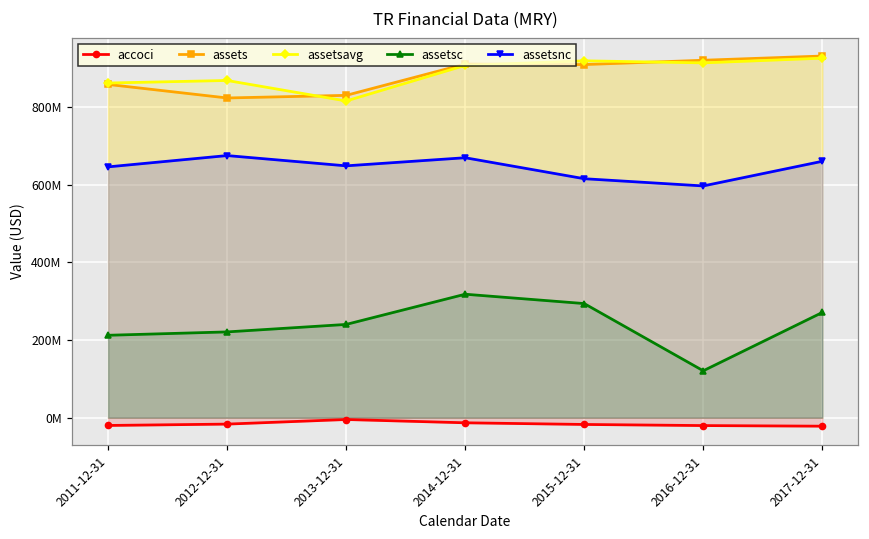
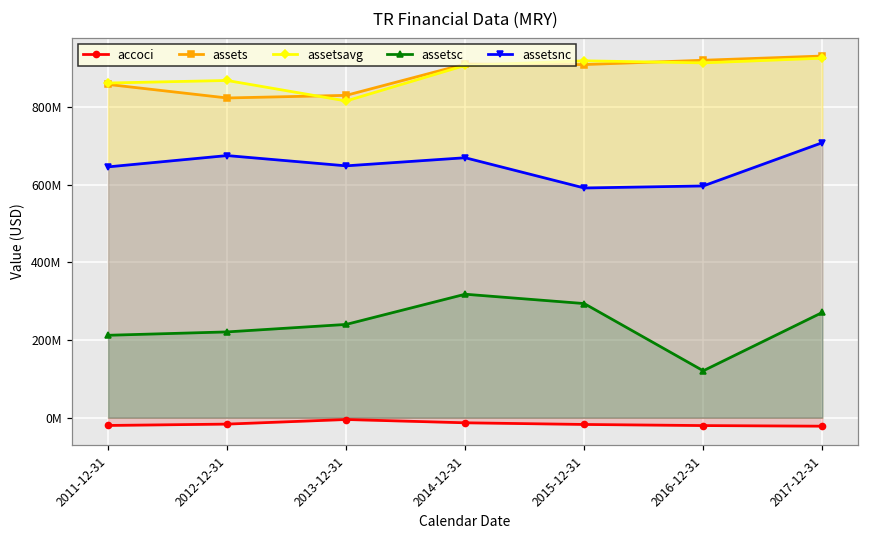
assetsnc, 2015-12-31: 620000000 -> 590000000
assetsnc, 2017-12-31: 660000000 -> 710000000
